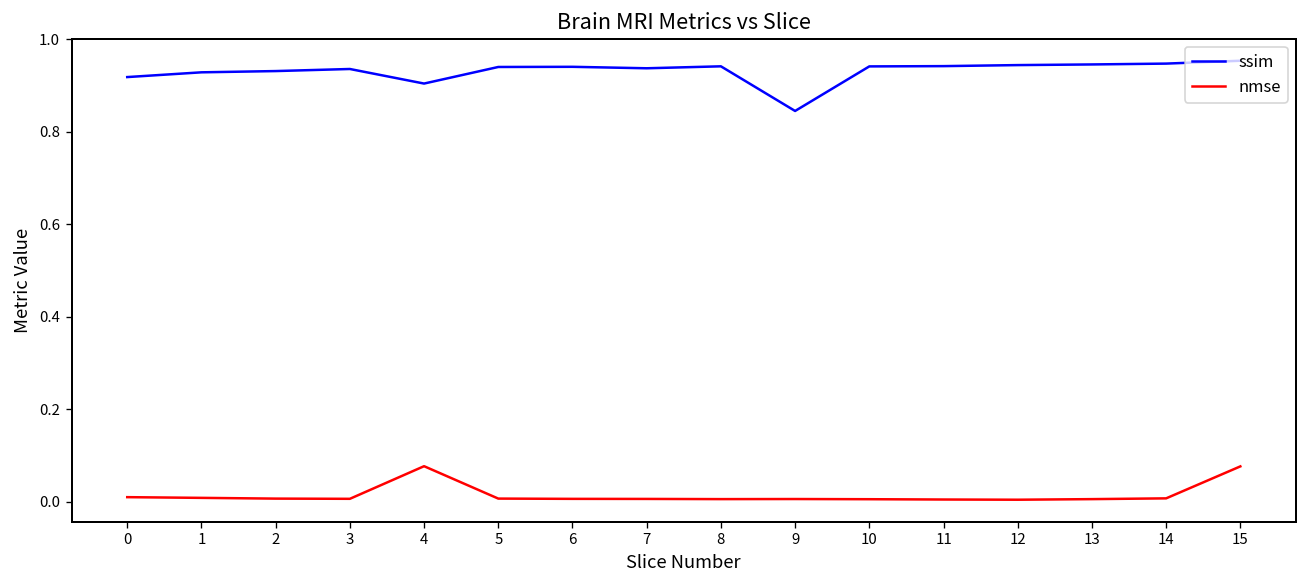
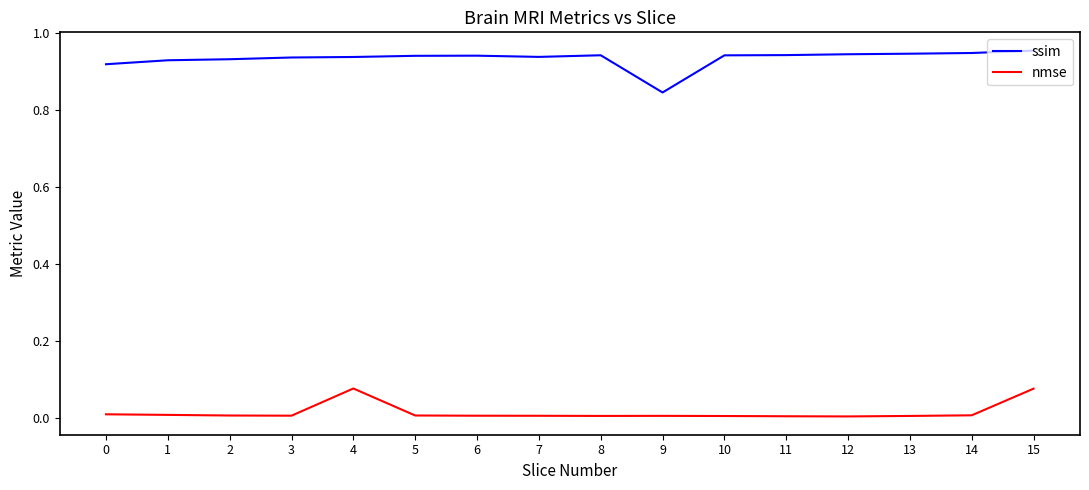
ssim, 4: 0.90 -> 0.94
